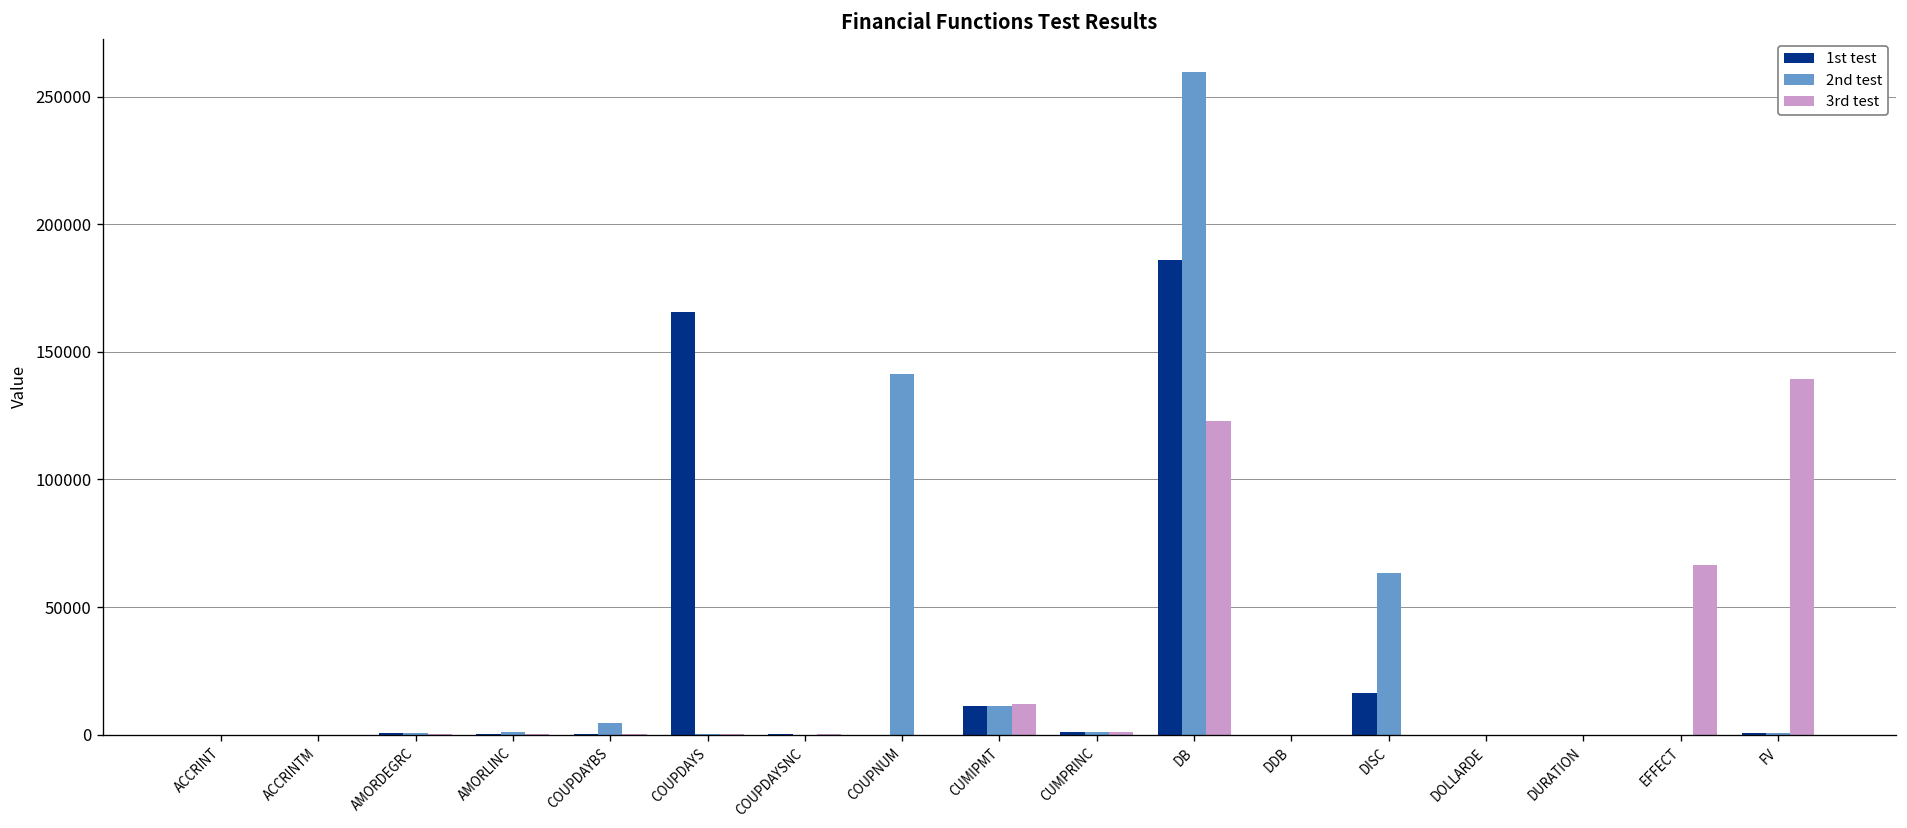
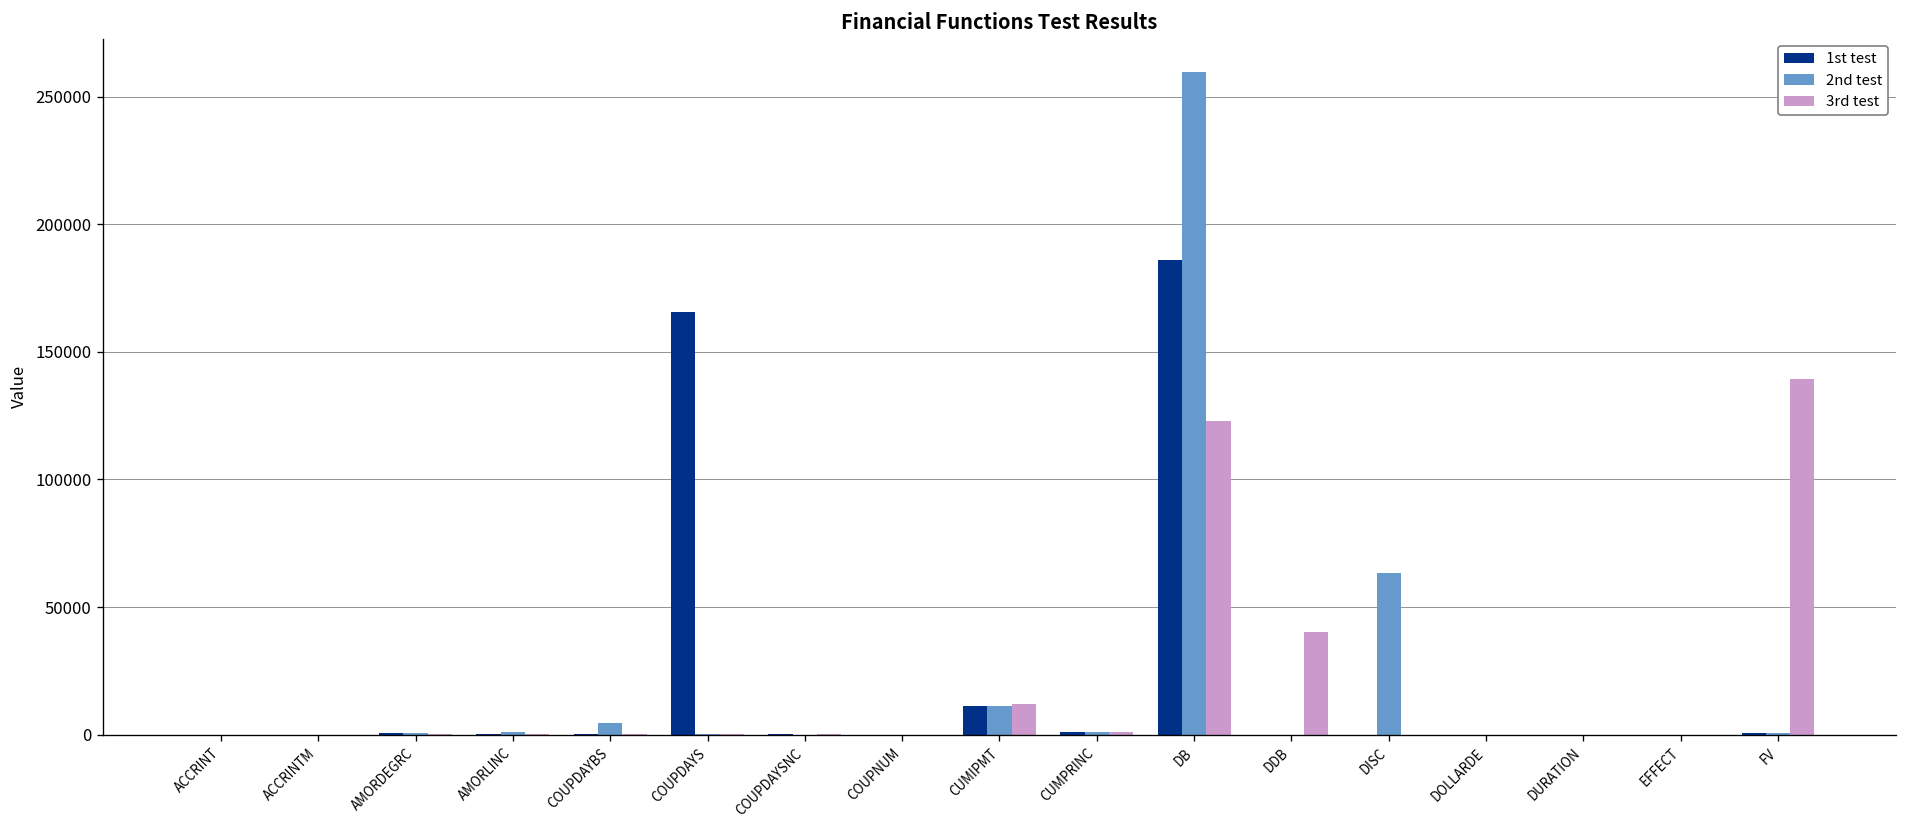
2nd test, COUPNUM: 141000 -> 0
3rd test, DDB: 0 -> 40000
1st test, DISC: 16000 -> 0
3rd test, EFFECT: 67000 -> 0
